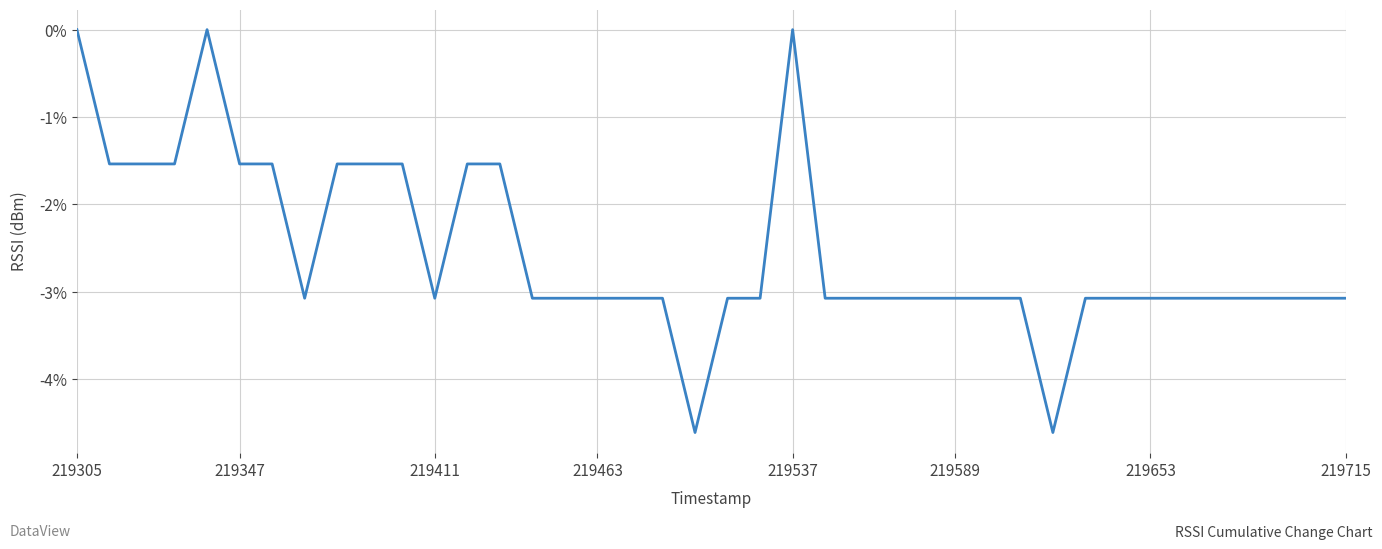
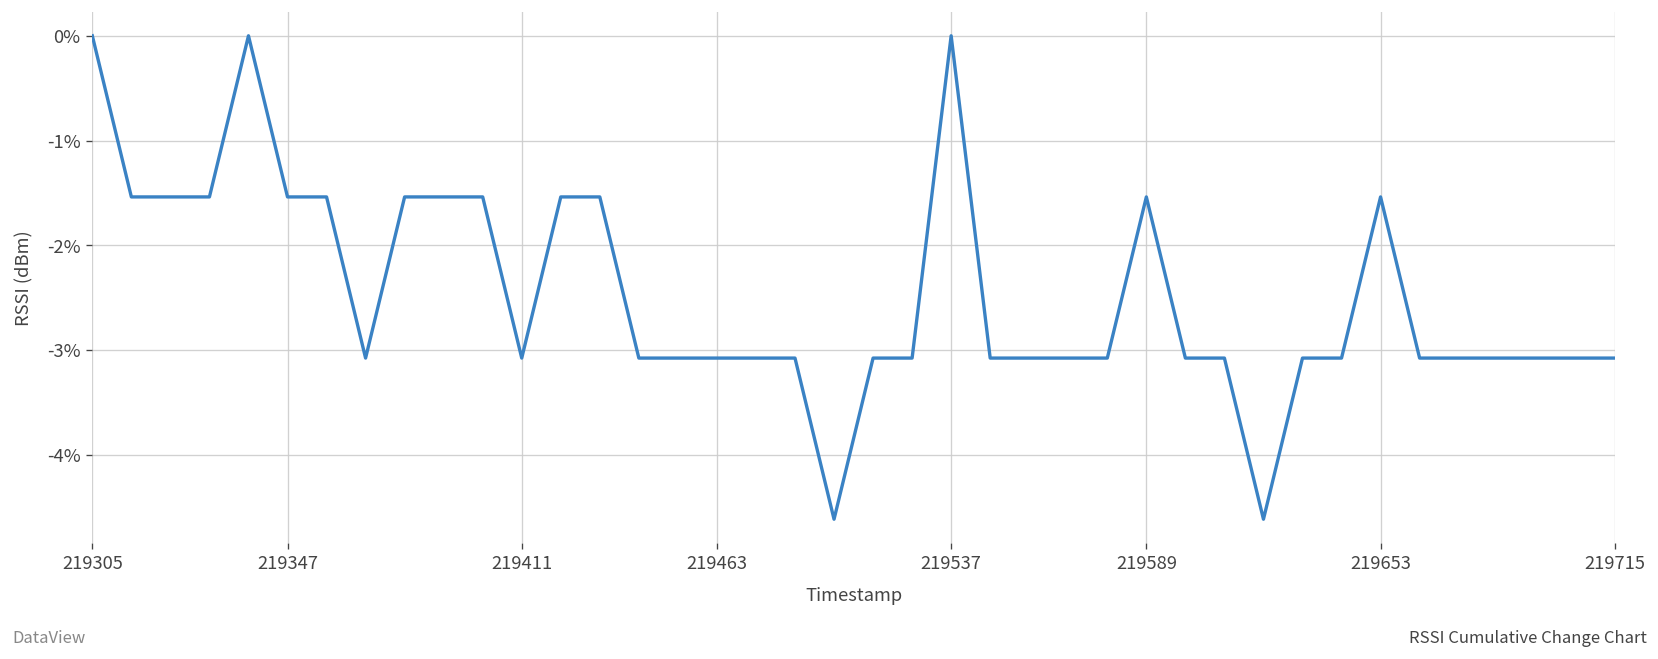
219589: -3.1% -> -1.5%
219653: -3.1% -> -1.5%
